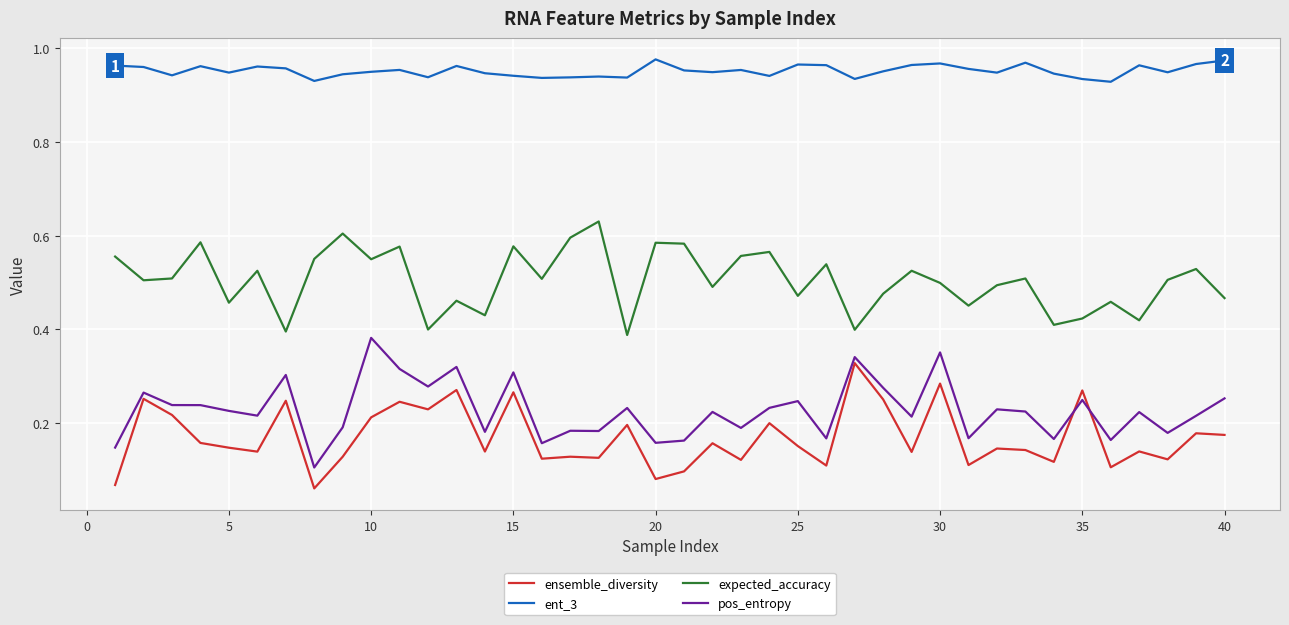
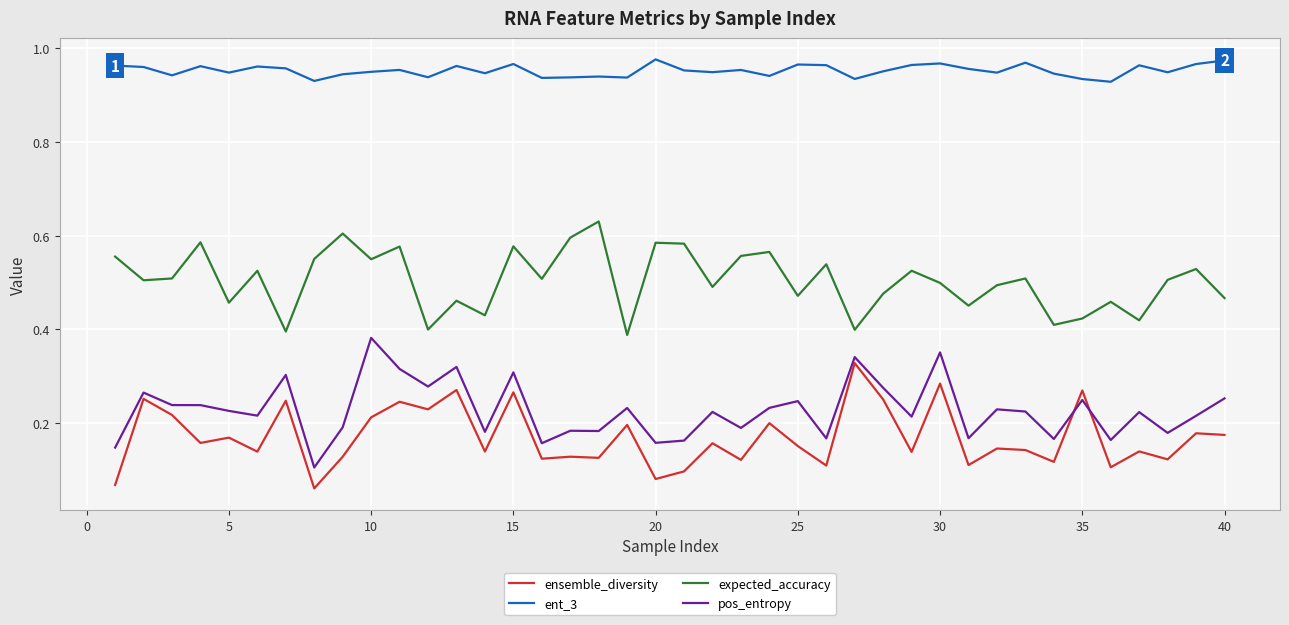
ensemble_diversity, 5: 0.15 -> 0.17
ent_3, 15: 0.94 -> 0.97
